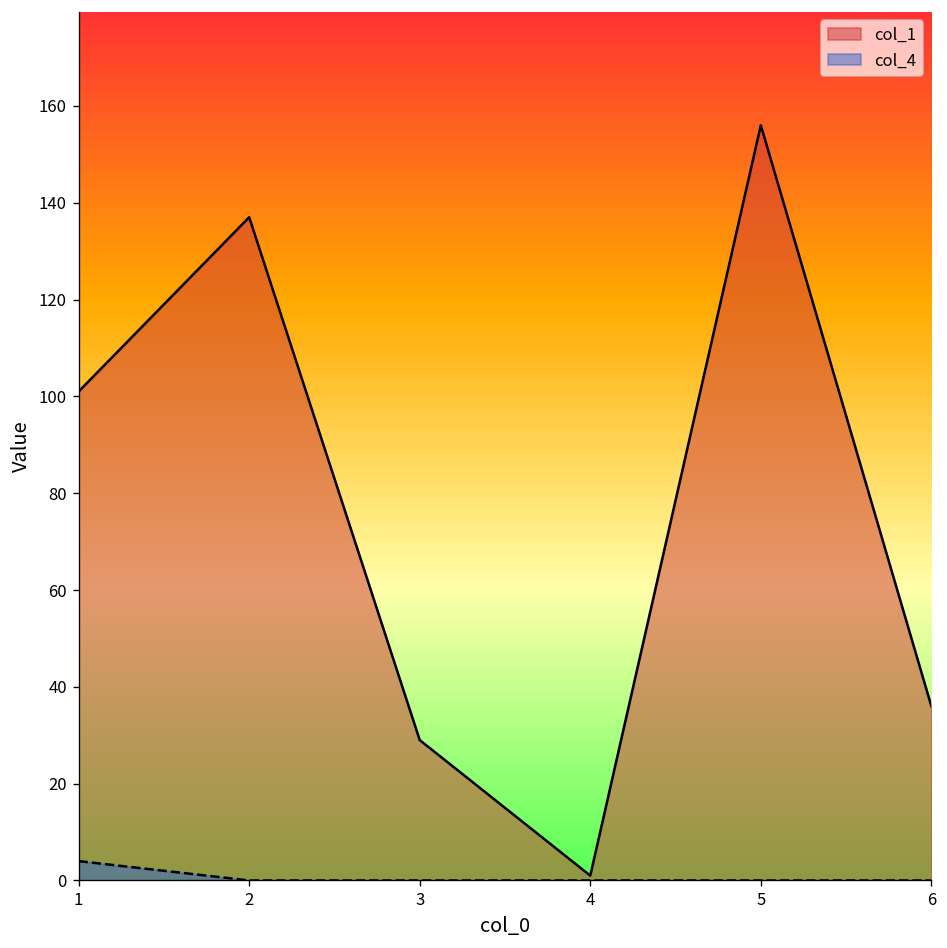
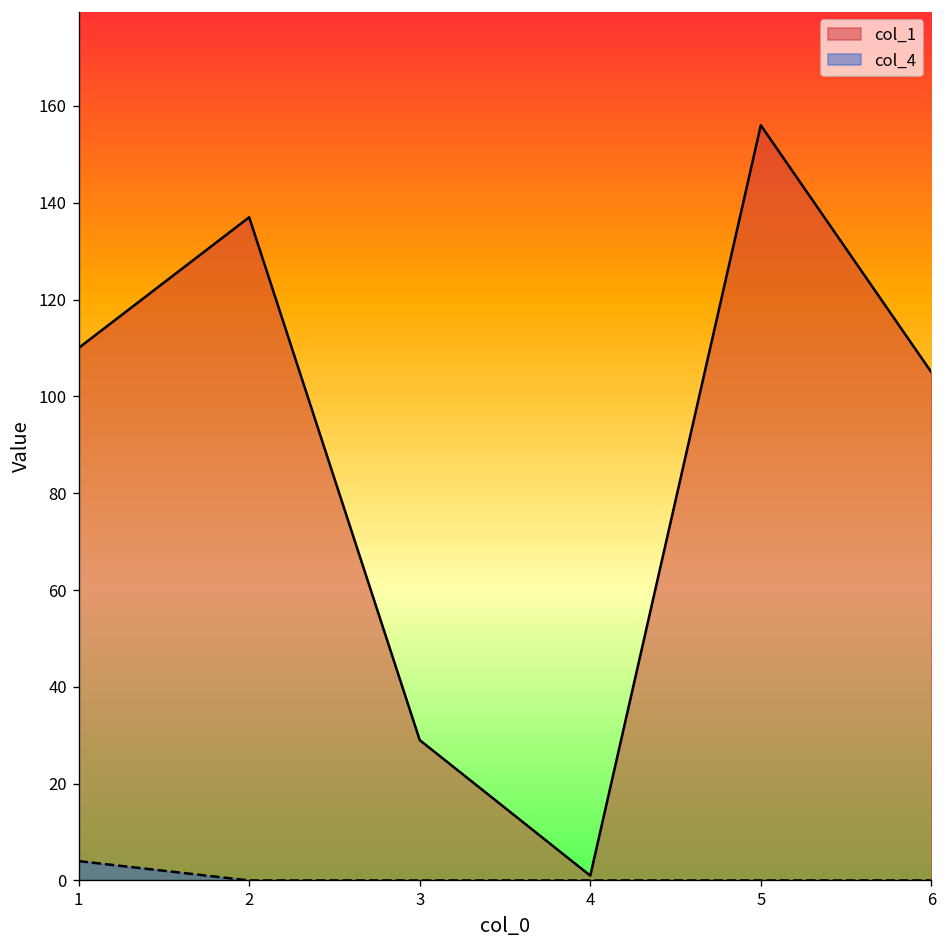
col_1, 1: 101 -> 110
col_1, 6: 36 -> 105
